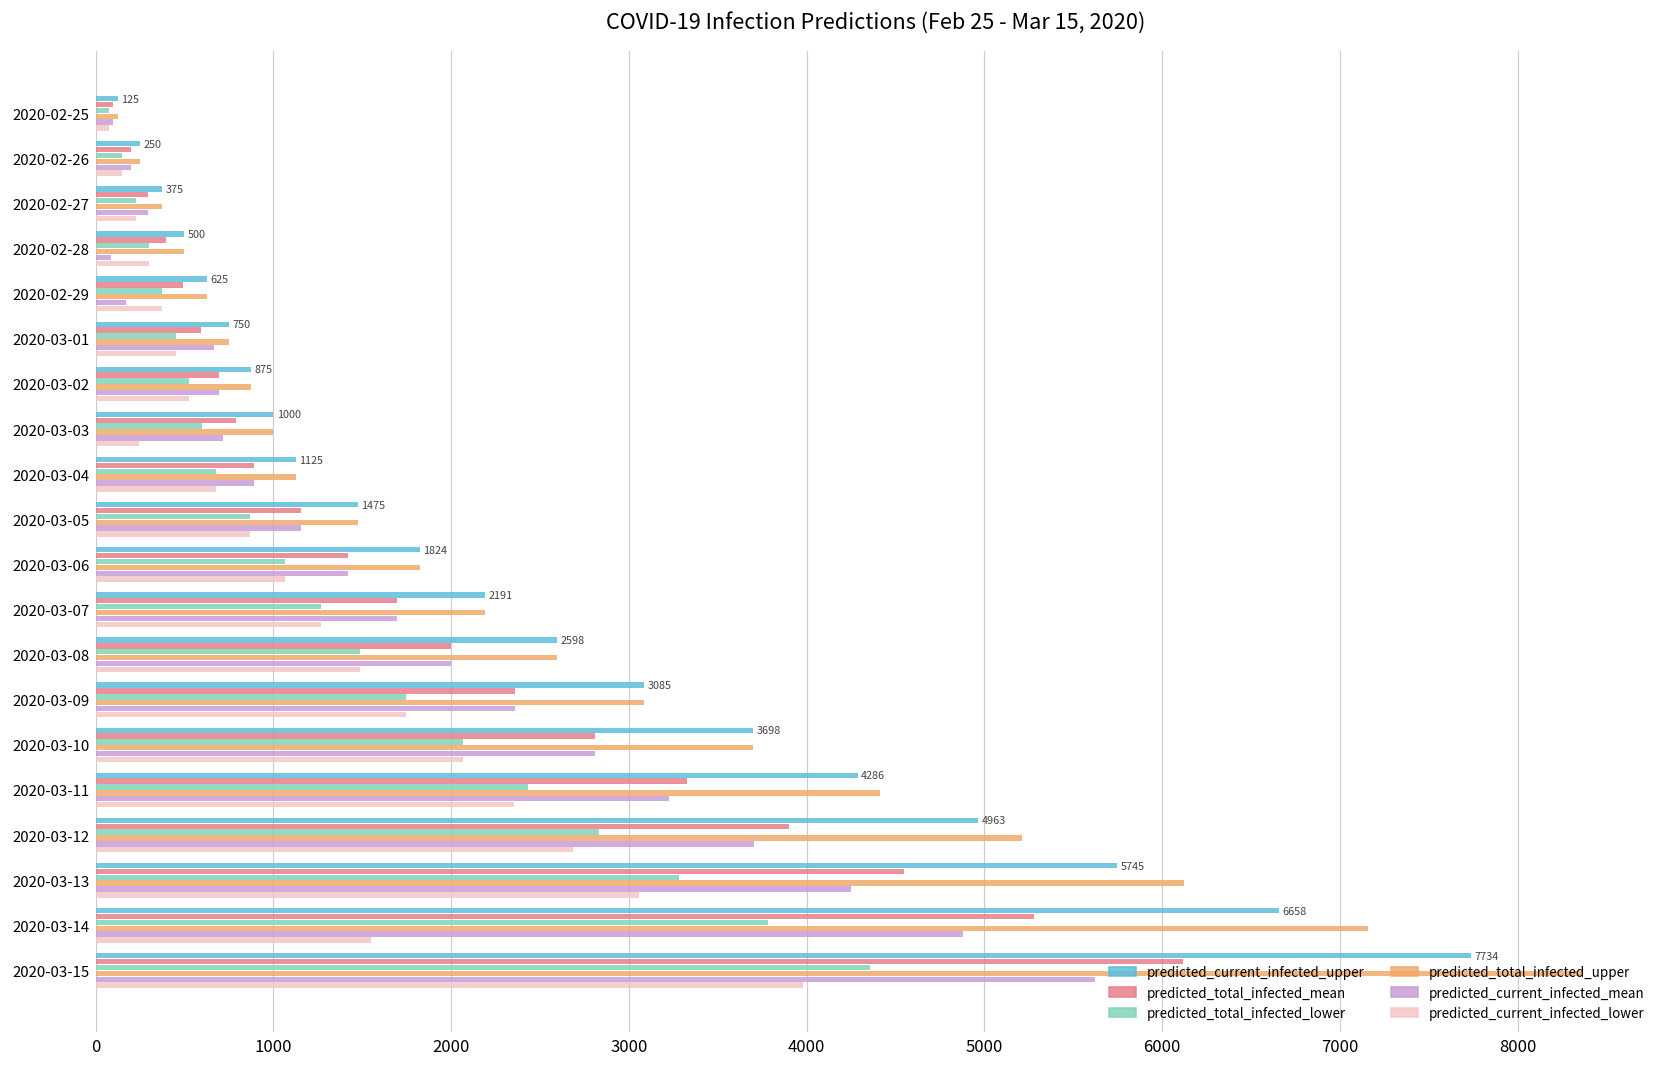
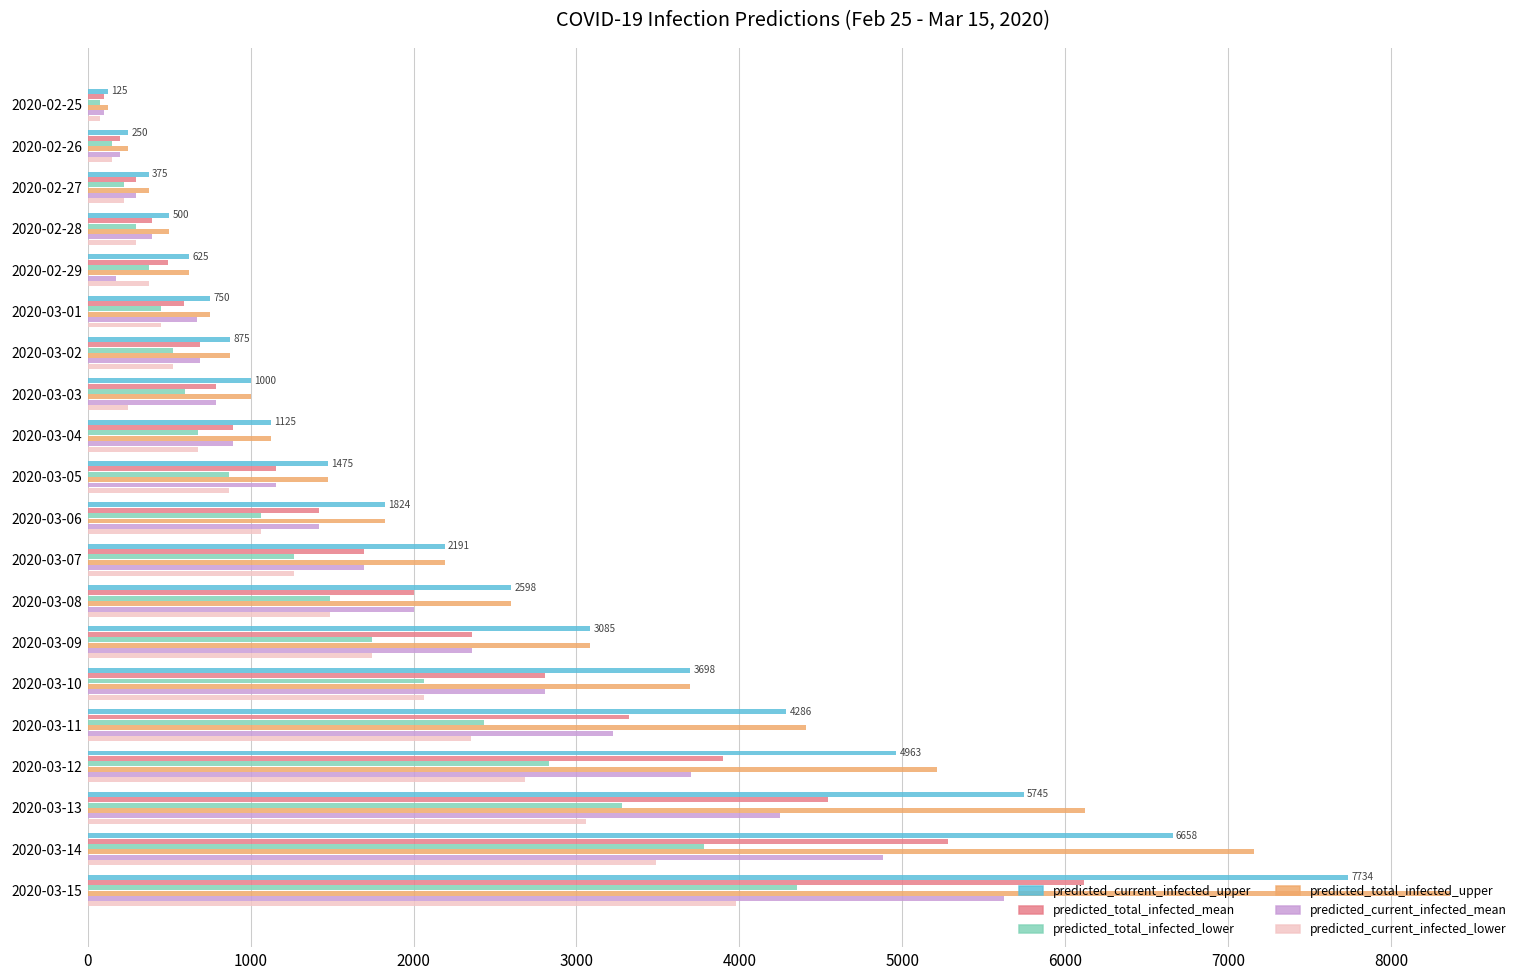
predicted_current_infected_mean, 2020-02-28: 90 -> 400
predicted_current_infected_mean, 2020-03-03: 720 -> 790
predicted_current_infected_lower, 2020-03-14: 1550 -> 3490
